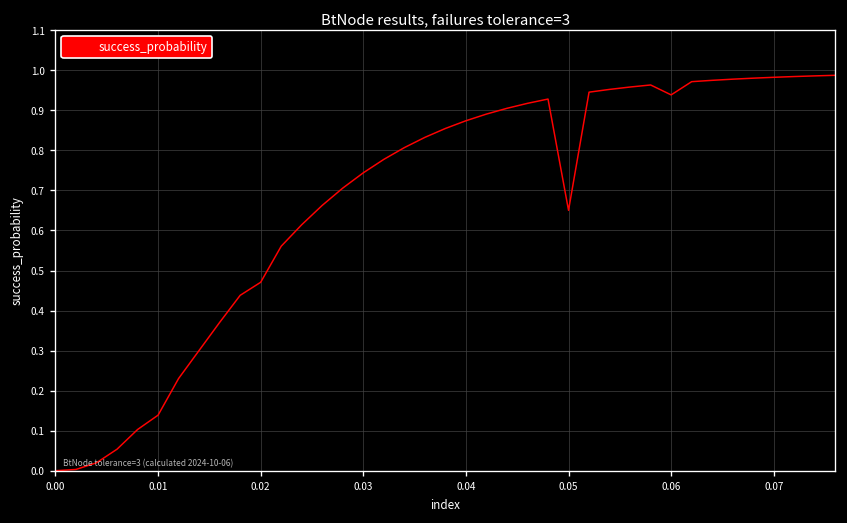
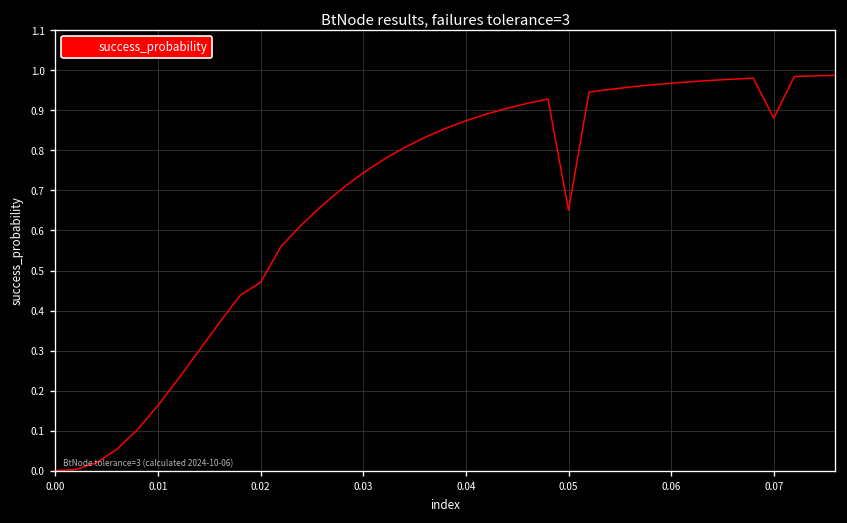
0.01: 0.14 -> 0.16
0.06: 0.94 -> 0.97
0.07: 0.98 -> 0.88
